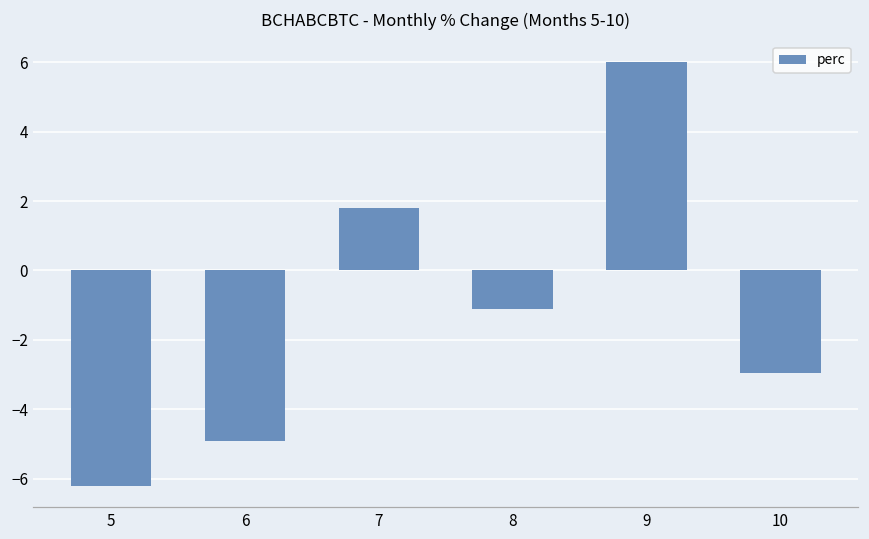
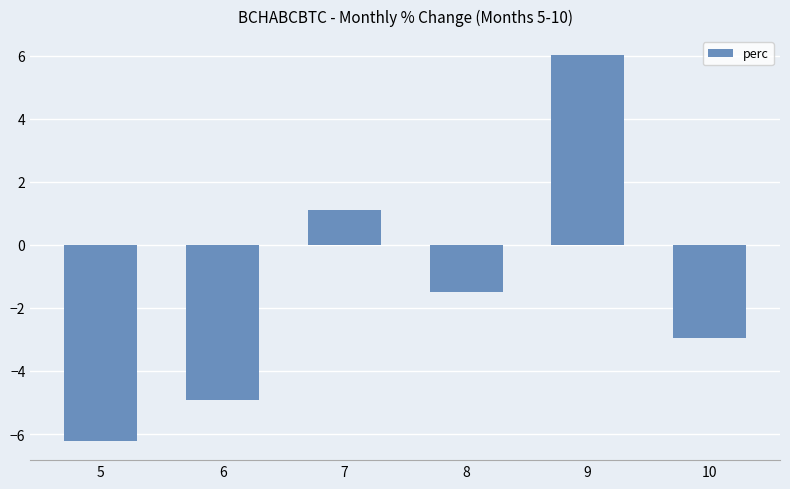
7: 1.8 -> 1.1
8: -1.1 -> -1.5
